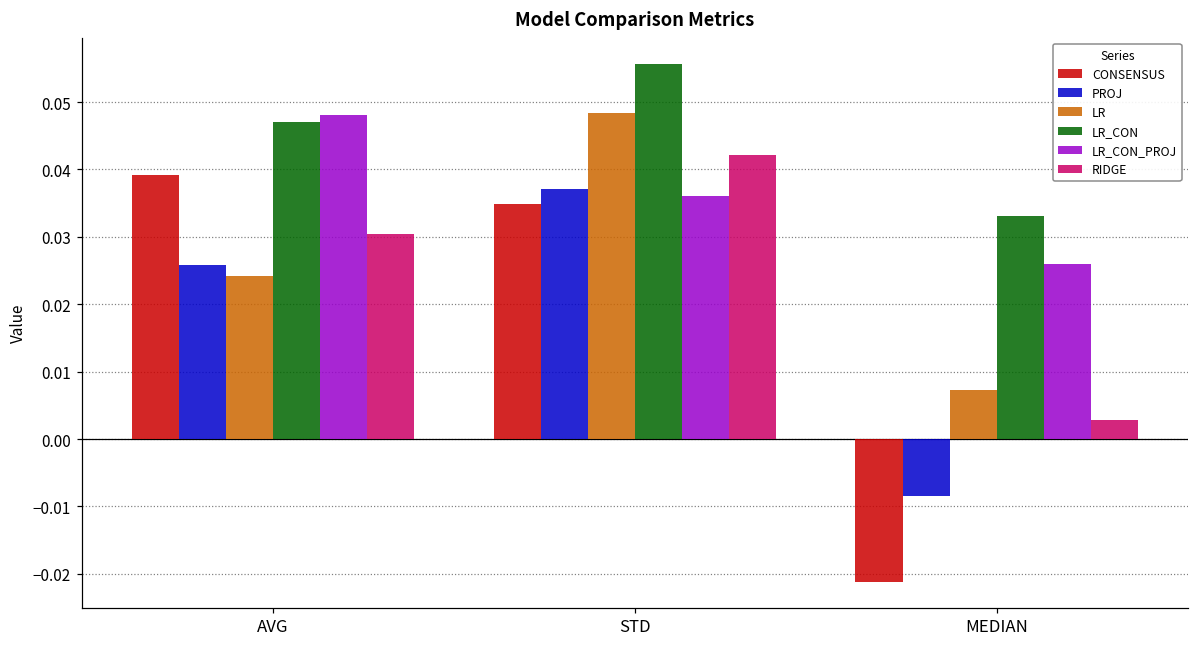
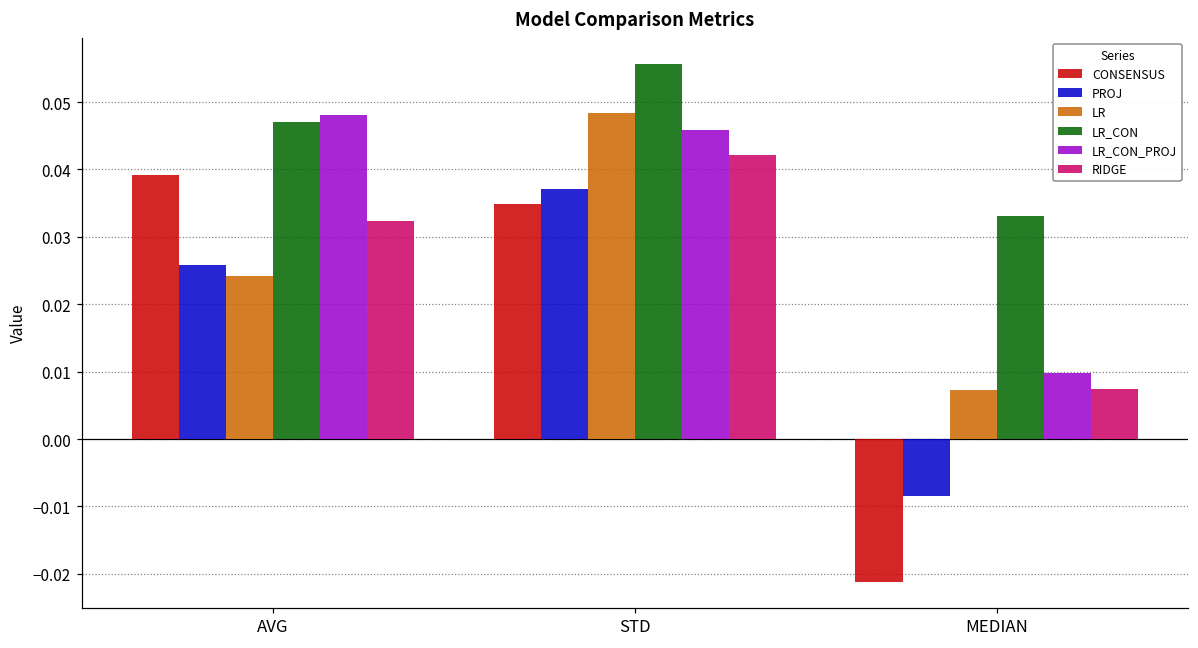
RIDGE, AVG: 0.030 -> 0.032
LR_CON_PROJ, STD: 0.036 -> 0.046
LR_CON_PROJ, MEDIAN: 0.026 -> 0.010
RIDGE, MEDIAN: 0.003 -> 0.007
